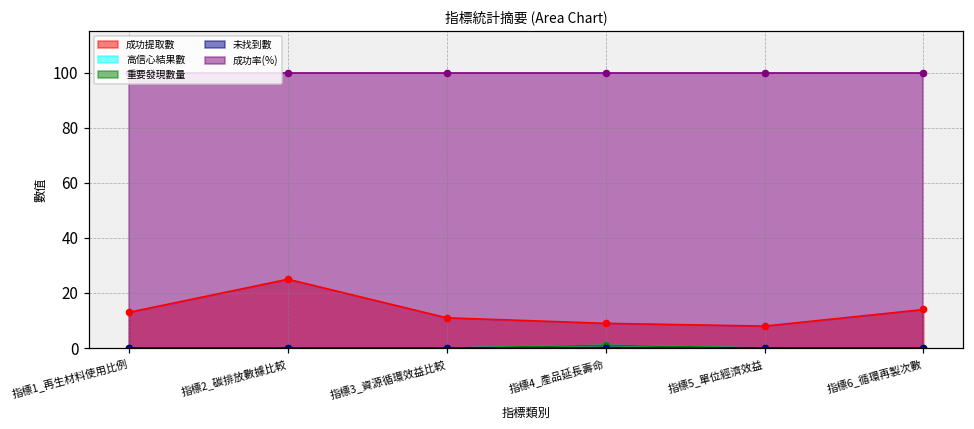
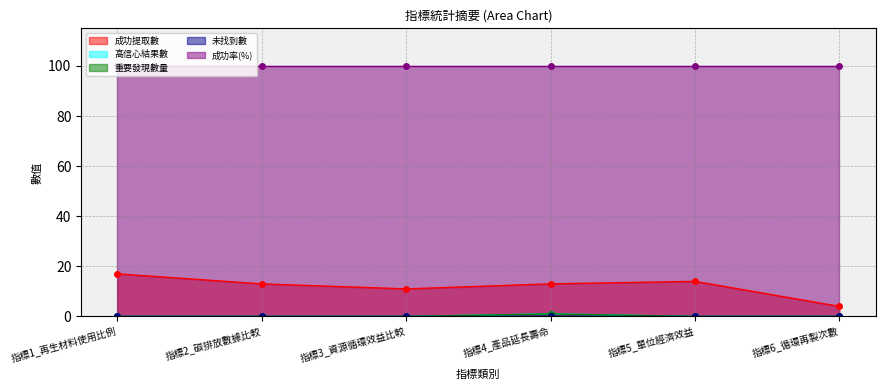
成功提取數, 指標1_再生材料使用比例: 13 -> 17
成功提取數, 指標2_碳排放數據比較: 25 -> 13
成功提取數, 指標4_產品延長壽命: 9 -> 13
成功提取數, 指標5_單位經濟效益: 8 -> 14
成功提取數, 指標6_循環再製次數: 14 -> 4
